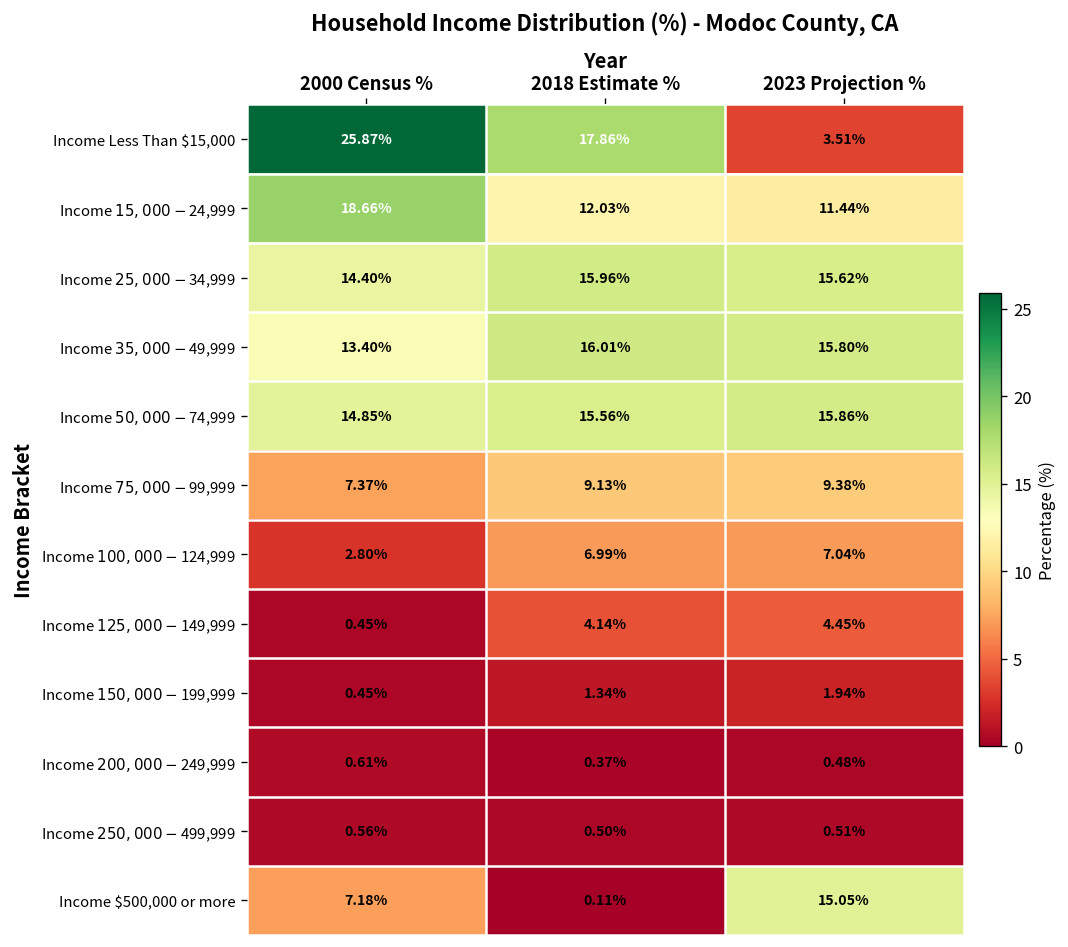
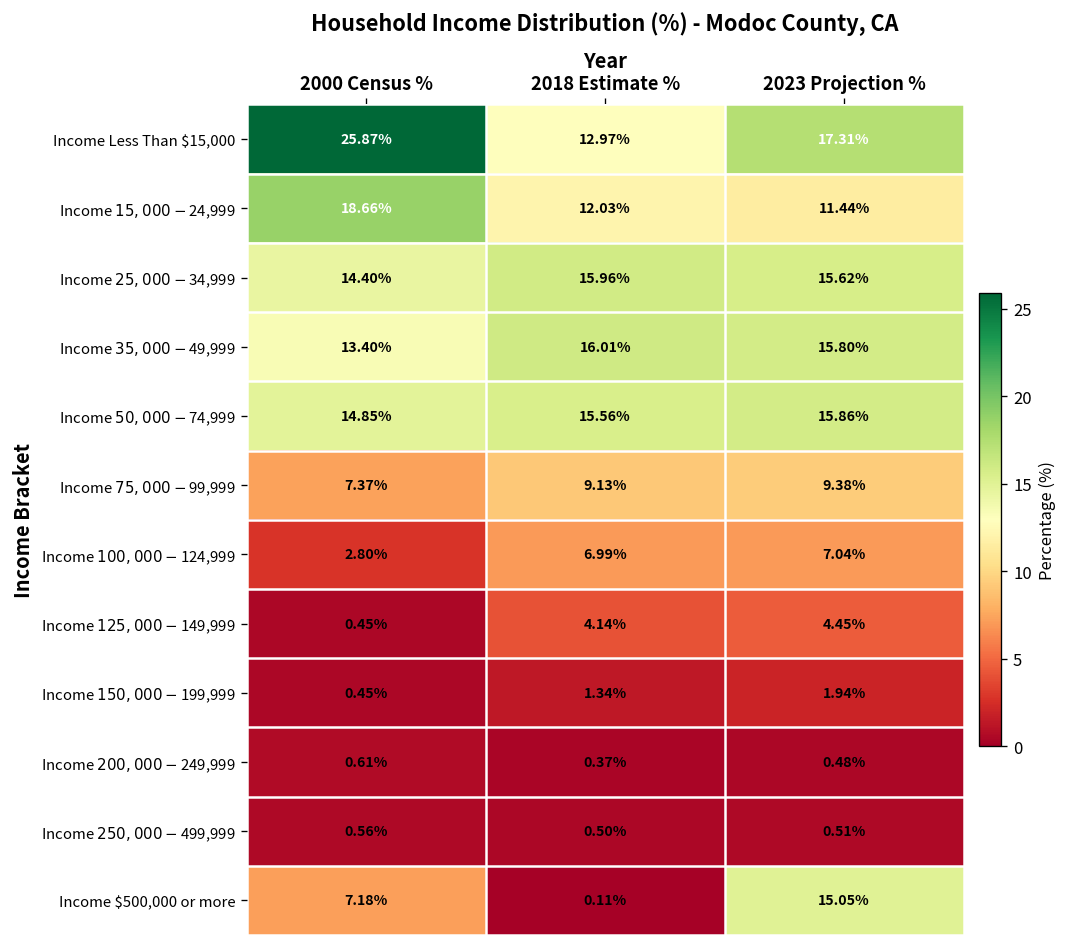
Income Less Than $15,000, 2018 Estimate %: 17.86% -> 12.97%
Income Less Than $15,000, 2023 Projection %: 3.51% -> 17.31%
